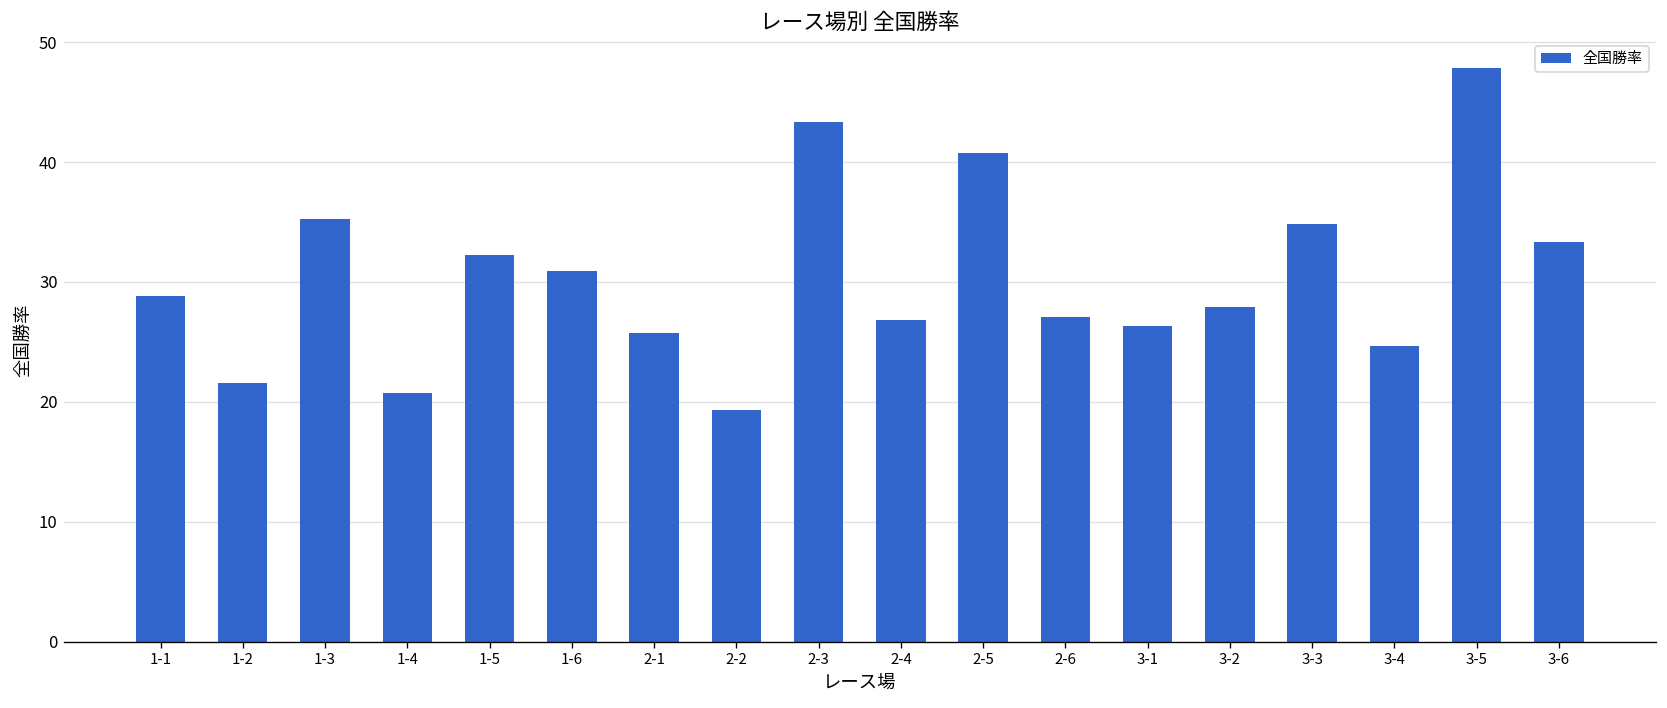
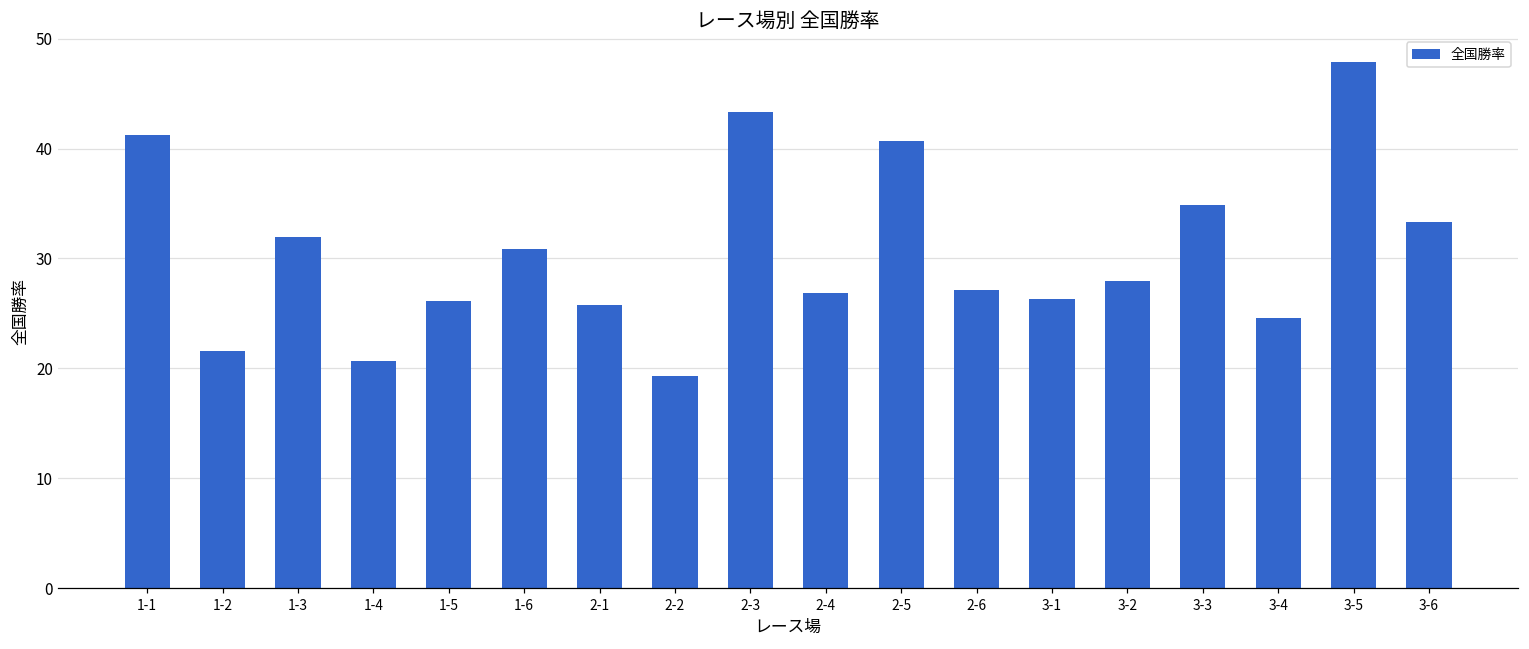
1-1: 29 -> 41
1-3: 35 -> 32
1-5: 32 -> 26
